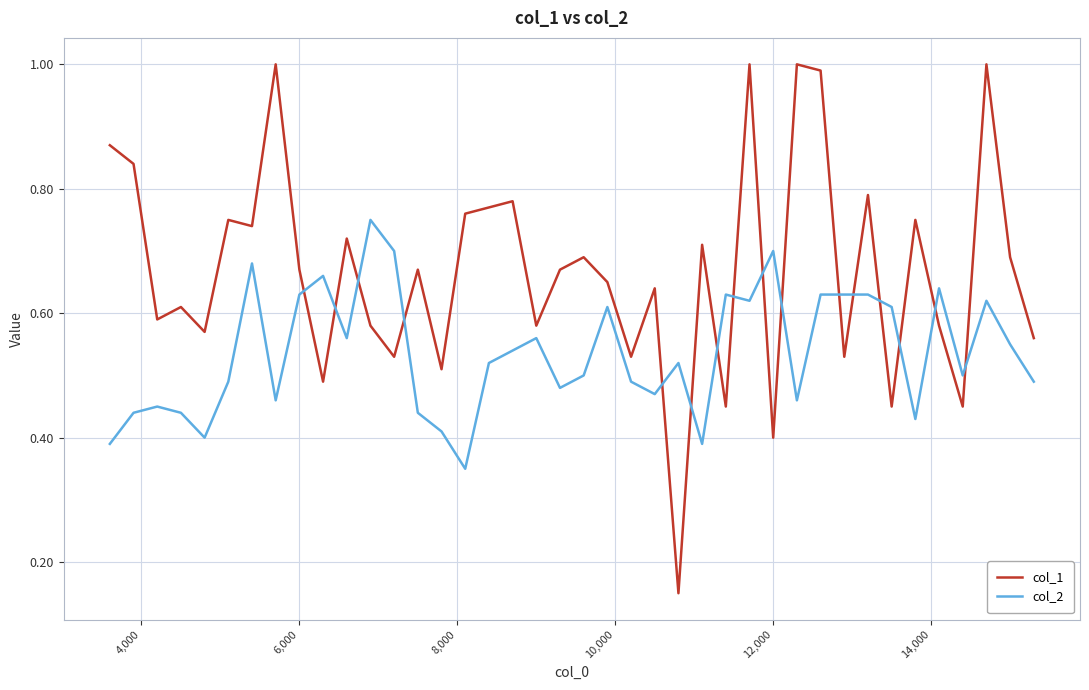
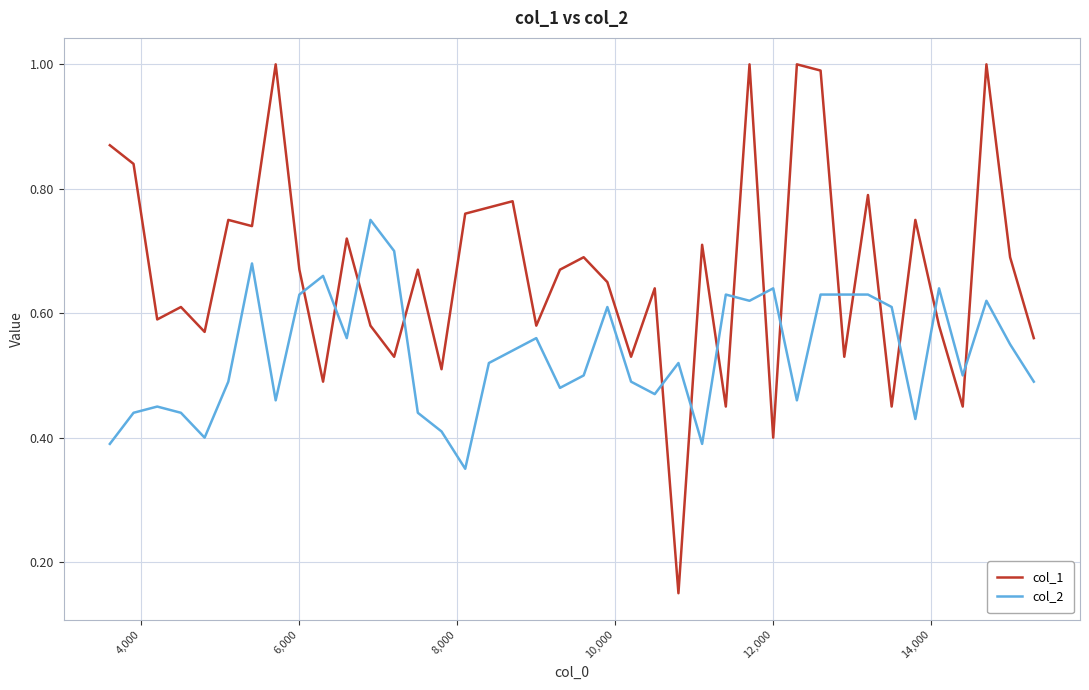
col_2, 12,000: 0.70 -> 0.64
